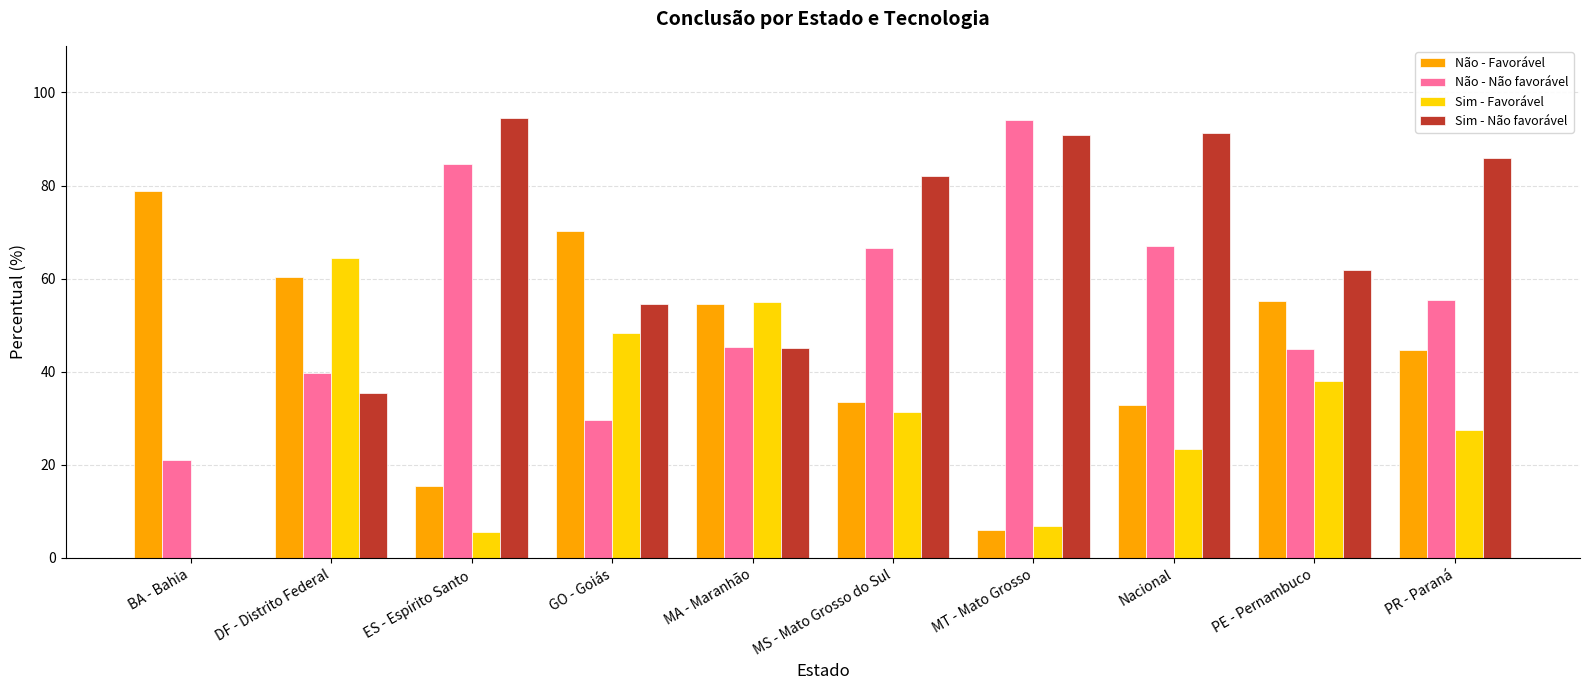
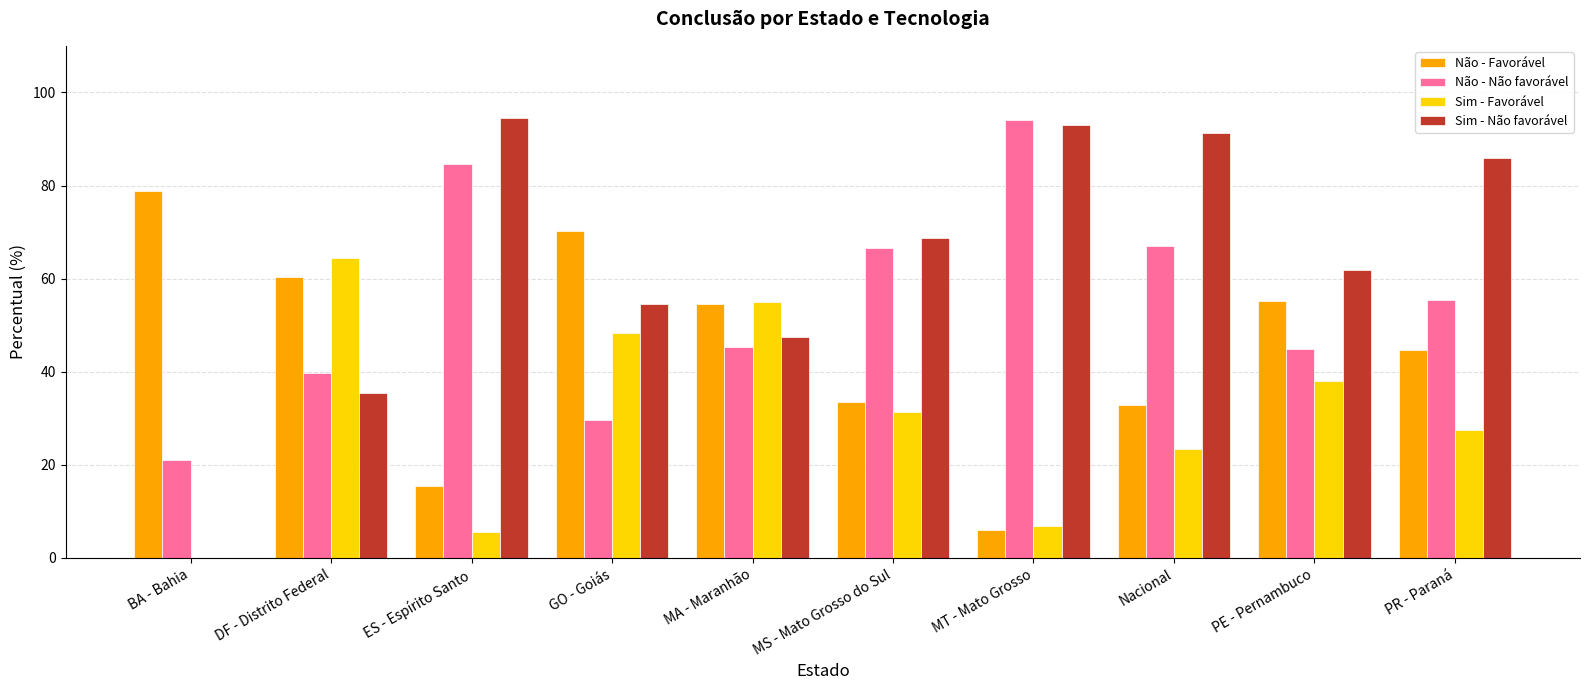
Sim - Não favorável, MA - Maranhão: 45 -> 47
Sim - Não favorável, MS - Mato Grosso do Sul: 82 -> 69
Sim - Não favorável, MT - Mato Grosso: 91 -> 93
